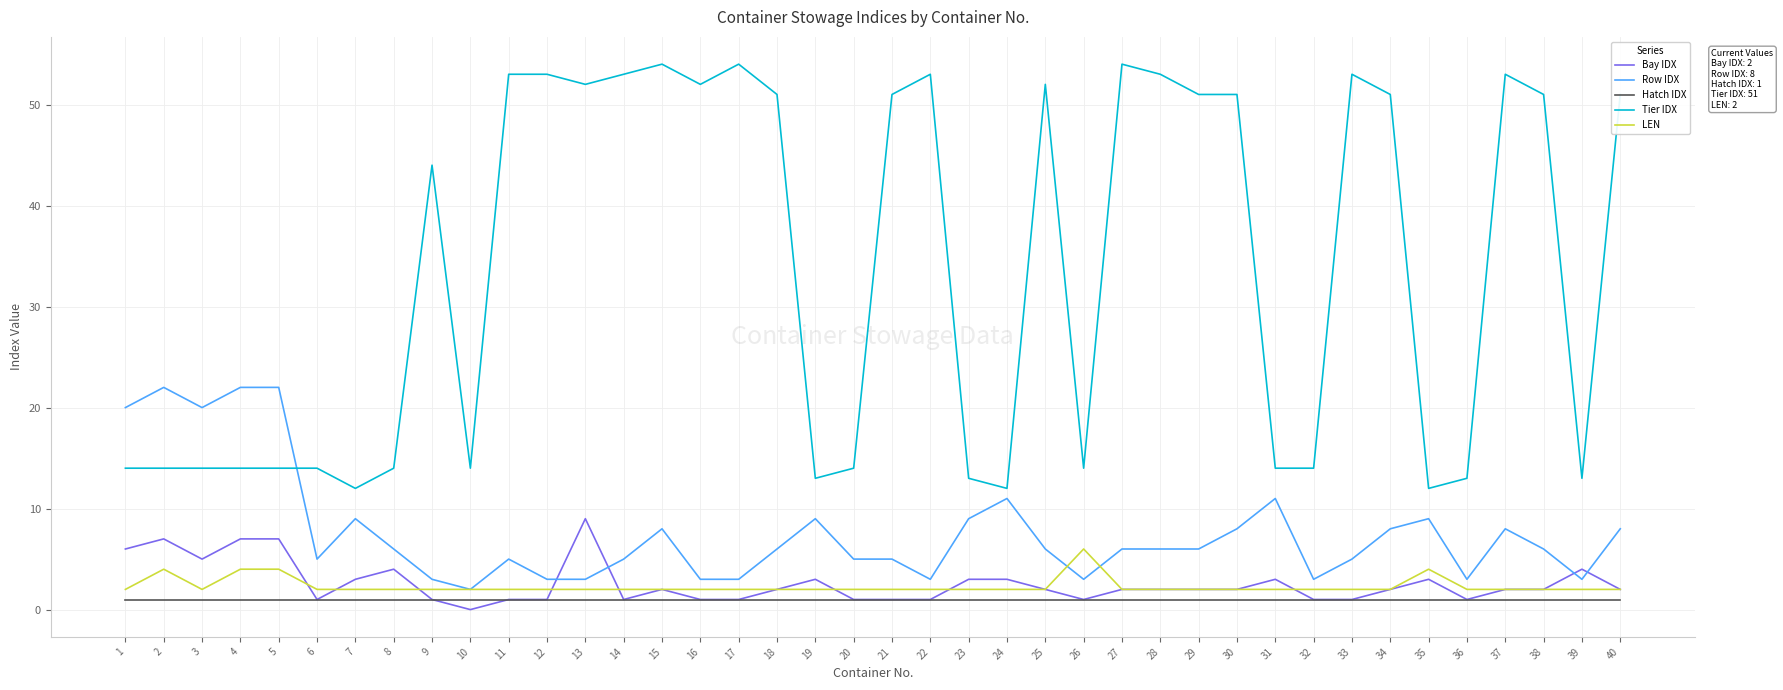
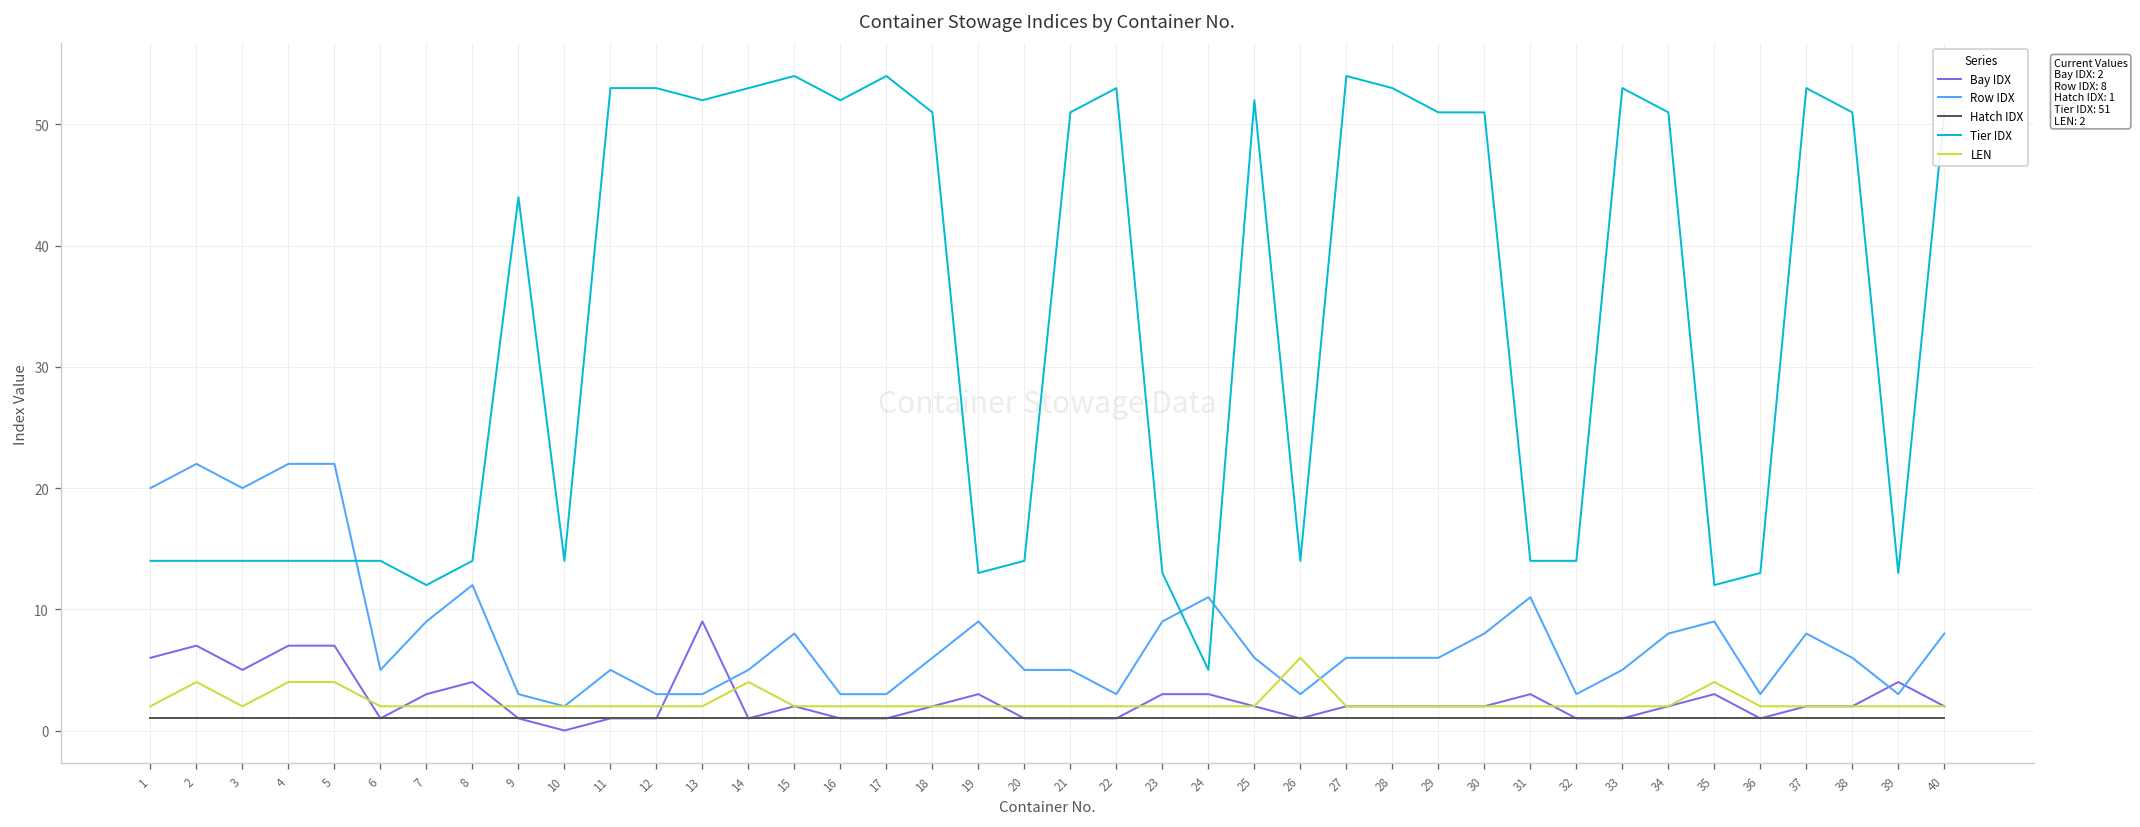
Row IDX, 8: 6 -> 12
LEN, 14: 2 -> 4
Tier IDX, 24: 12 -> 5
